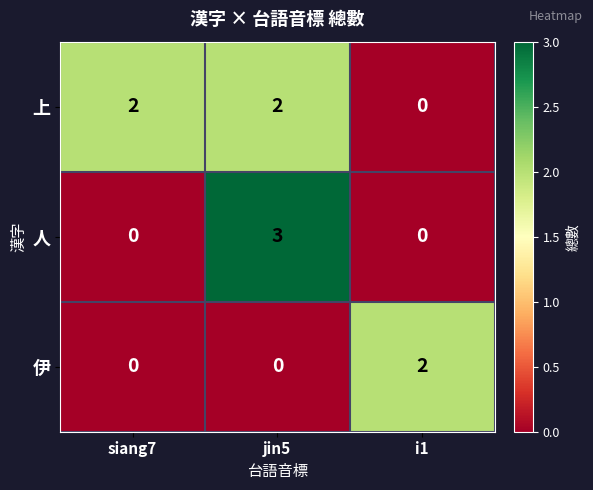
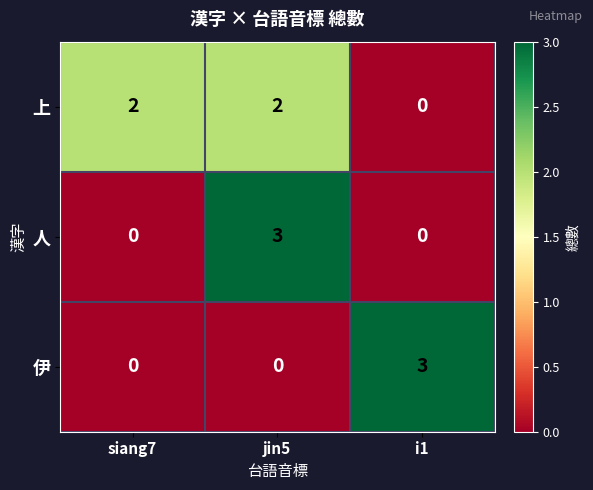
伊, i1: 2 -> 3
